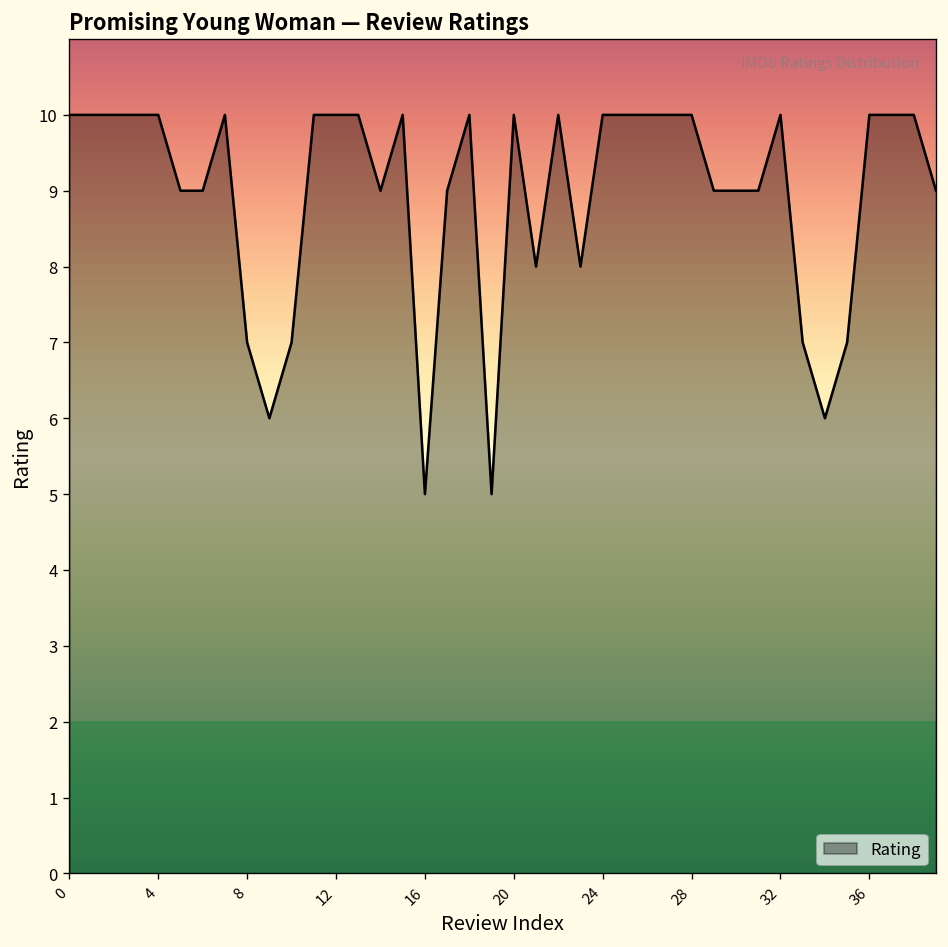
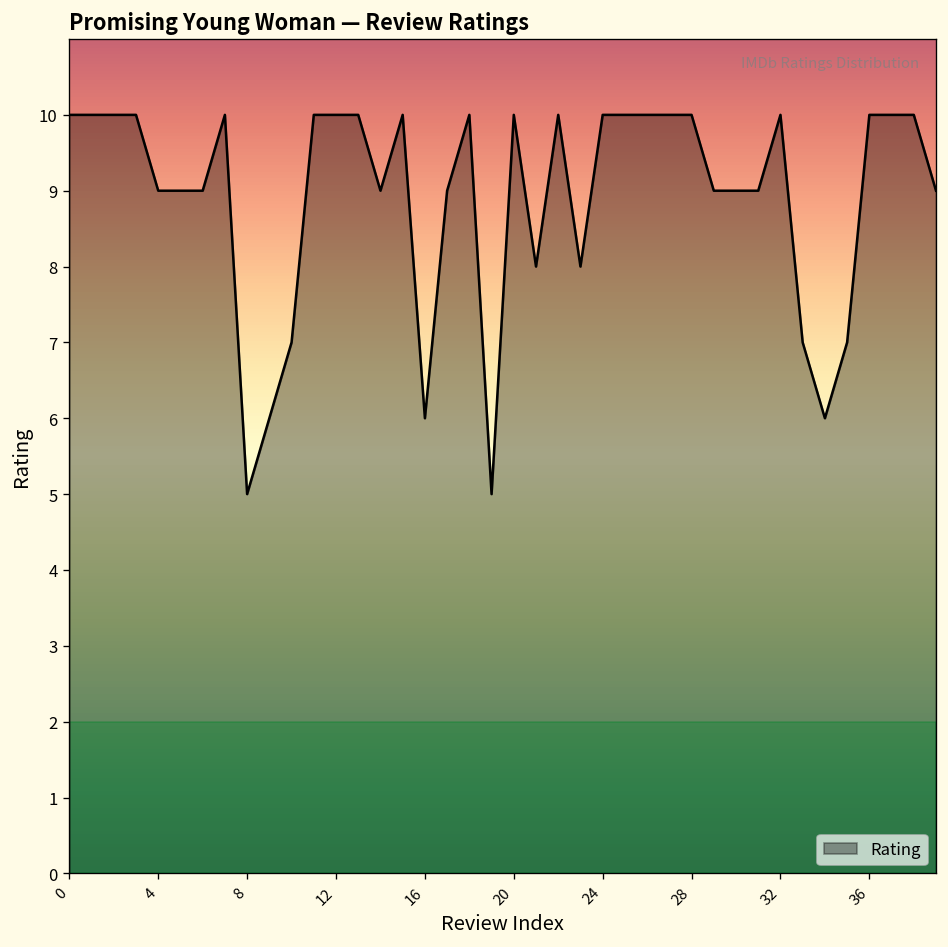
4: 10 -> 9
8: 7 -> 5
16: 5 -> 6
